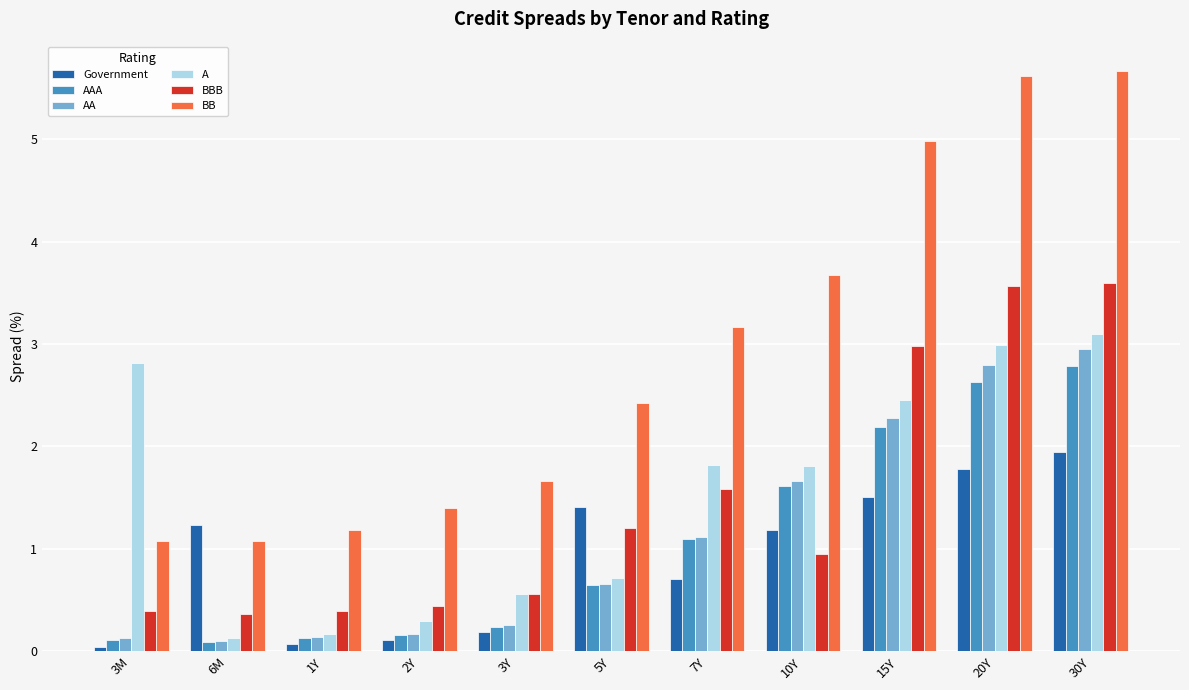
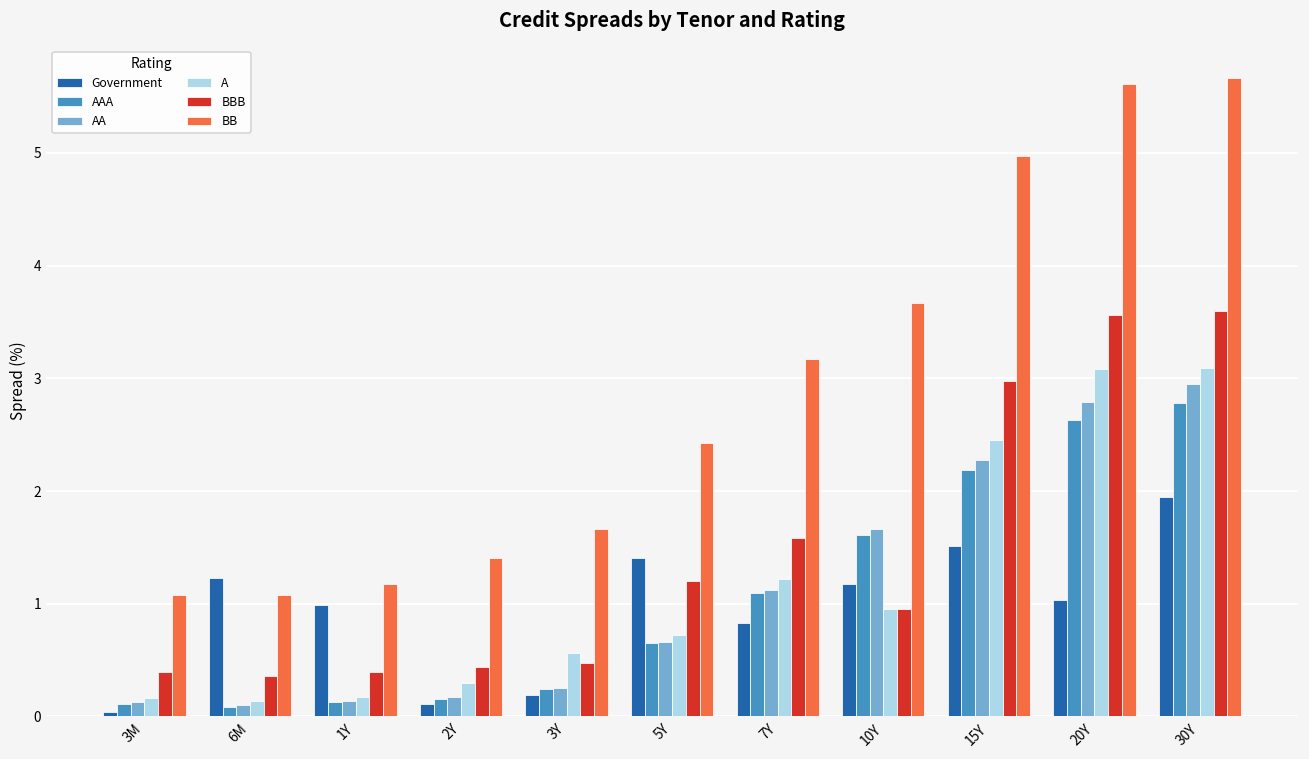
A, 3M: 2.81 -> 0.17
Government, 1Y: 0.07 -> 0.99
BBB, 3Y: 0.56 -> 0.48
Government, 7Y: 0.71 -> 0.83
A, 7Y: 1.82 -> 1.22
A, 10Y: 1.81 -> 0.95
Government, 20Y: 1.78 -> 1.03
A, 20Y: 2.99 -> 3.08
